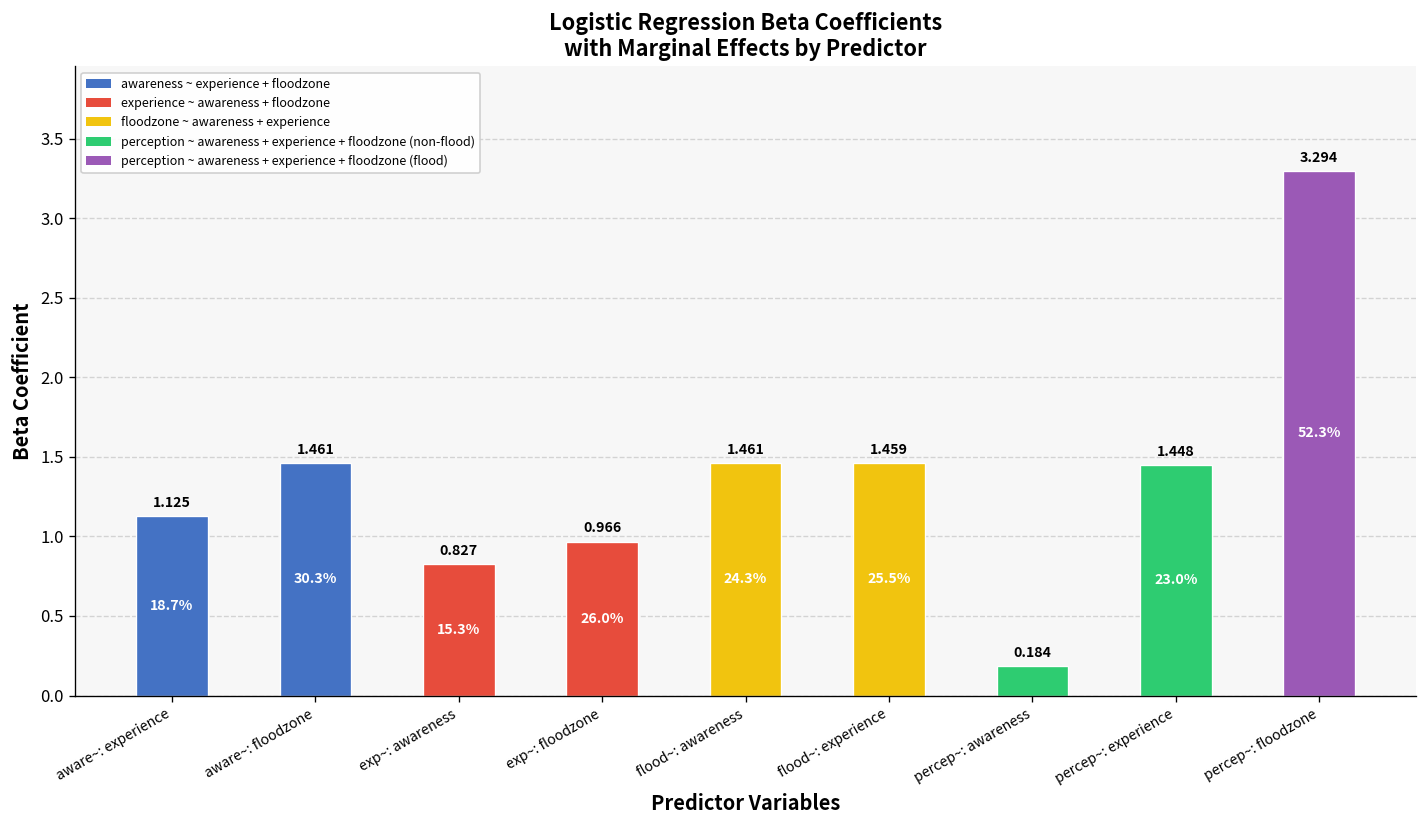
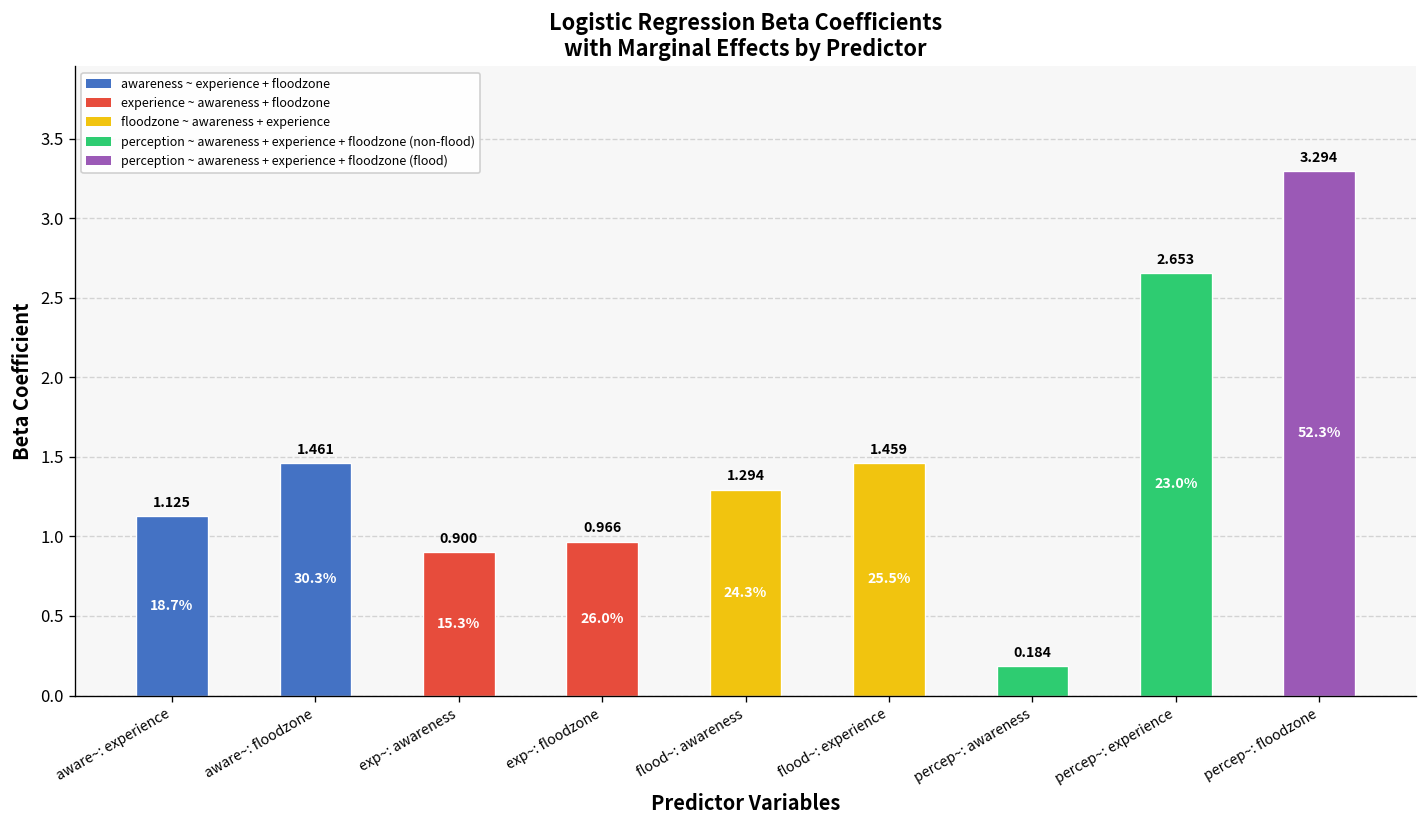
exp~: awareness: 0.827 -> 0.900
flood~: awareness: 1.461 -> 1.294
percep~: experience: 1.448 -> 2.653
